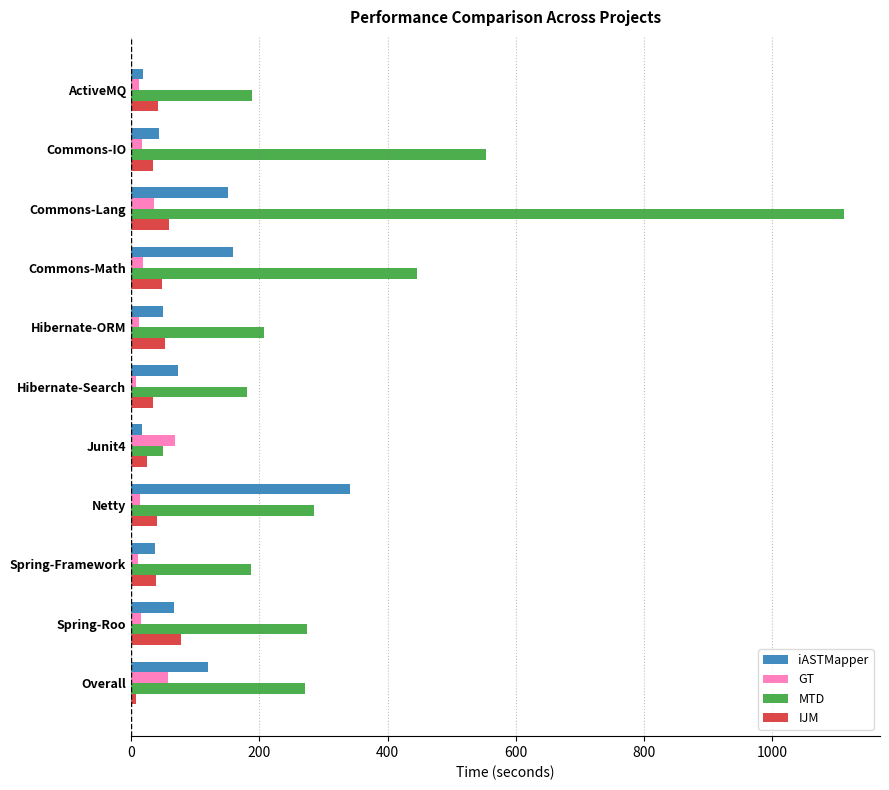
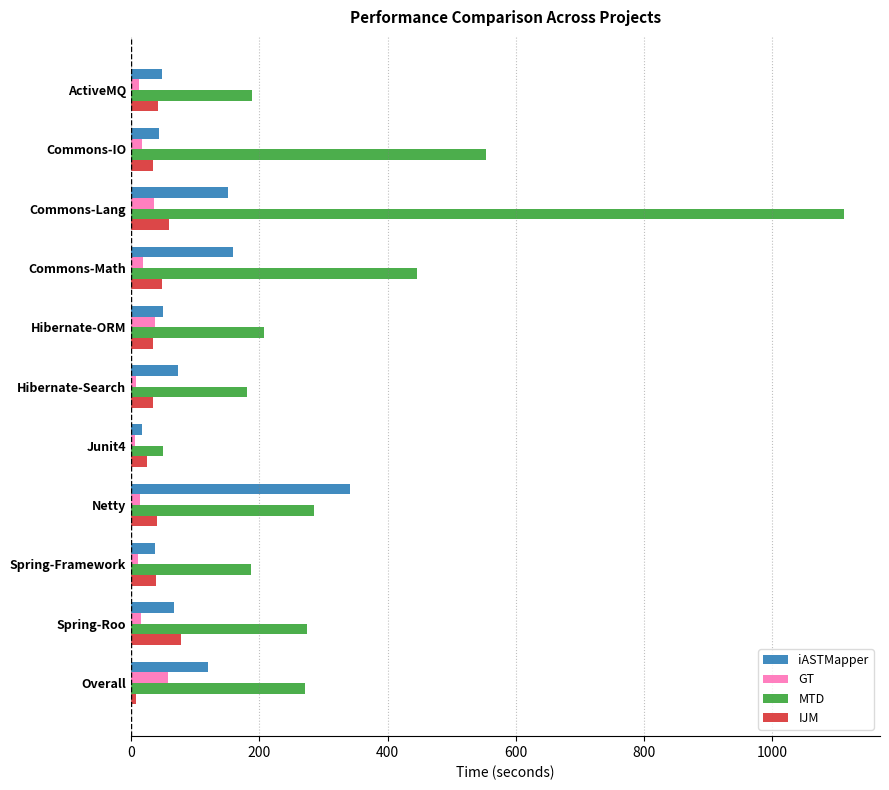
iASTMapper, ActiveMQ: 20 -> 50
GT, Hibernate-ORM: 10 -> 40
IJM, Hibernate-ORM: 50 -> 30
GT, Junit4: 70 -> 10
